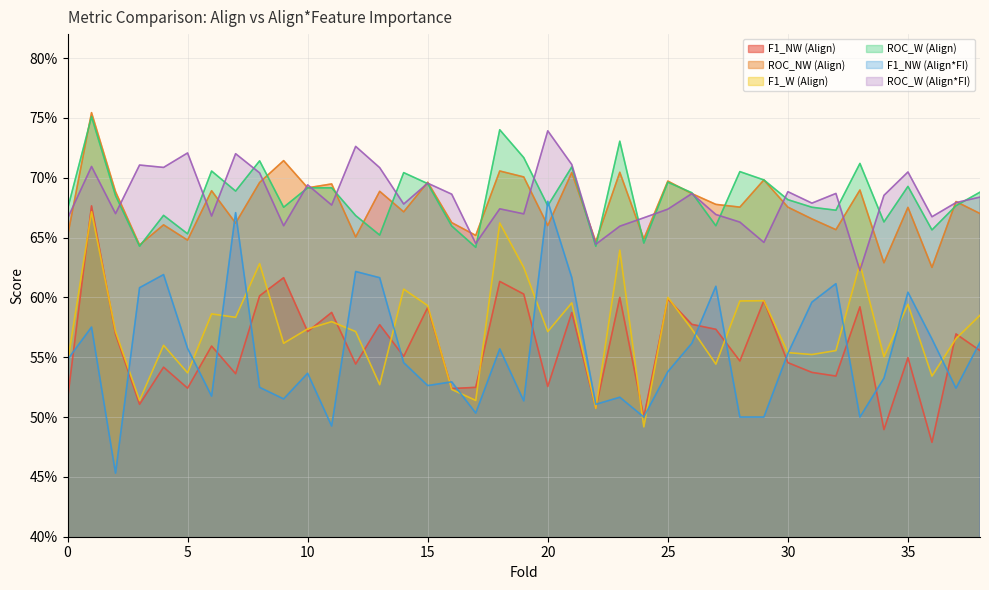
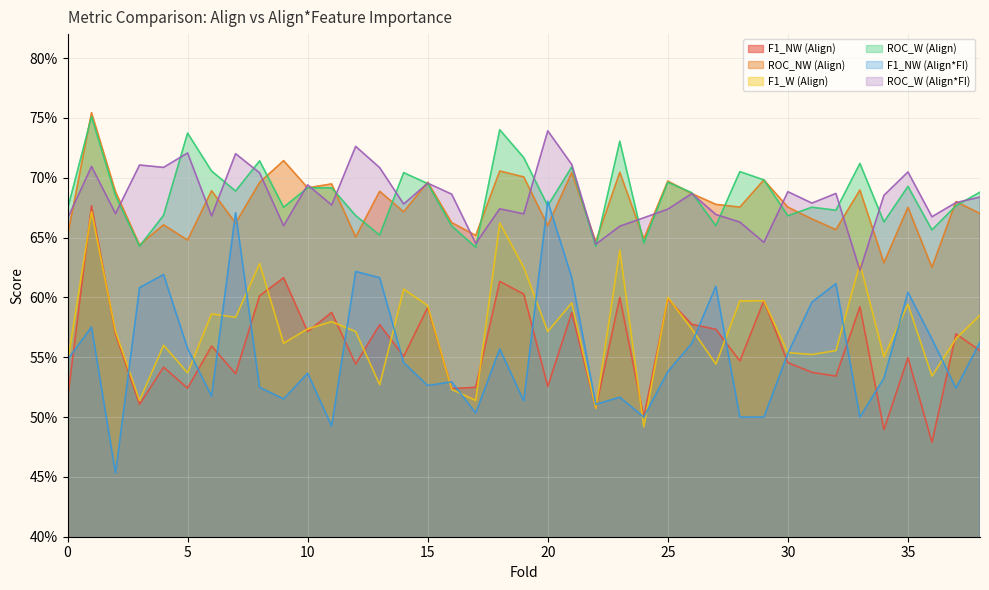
ROC_W (Align), 5: 65.3% -> 73.7%
ROC_W (Align), 30: 68.2% -> 66.8%
